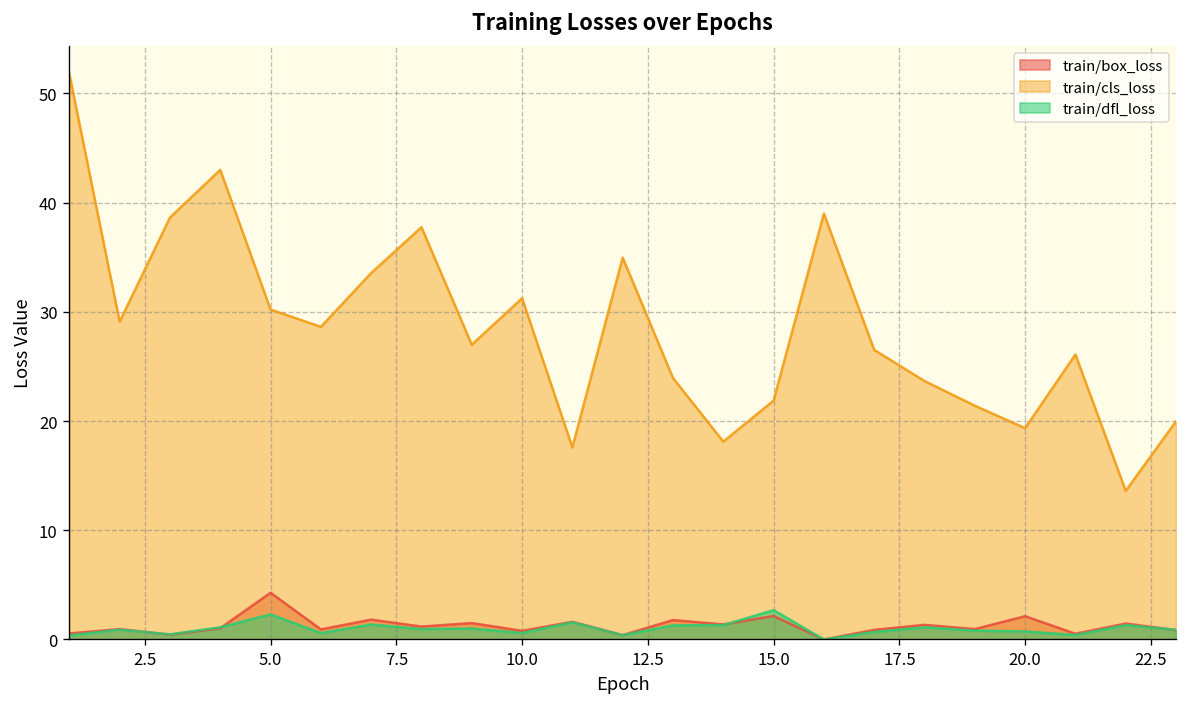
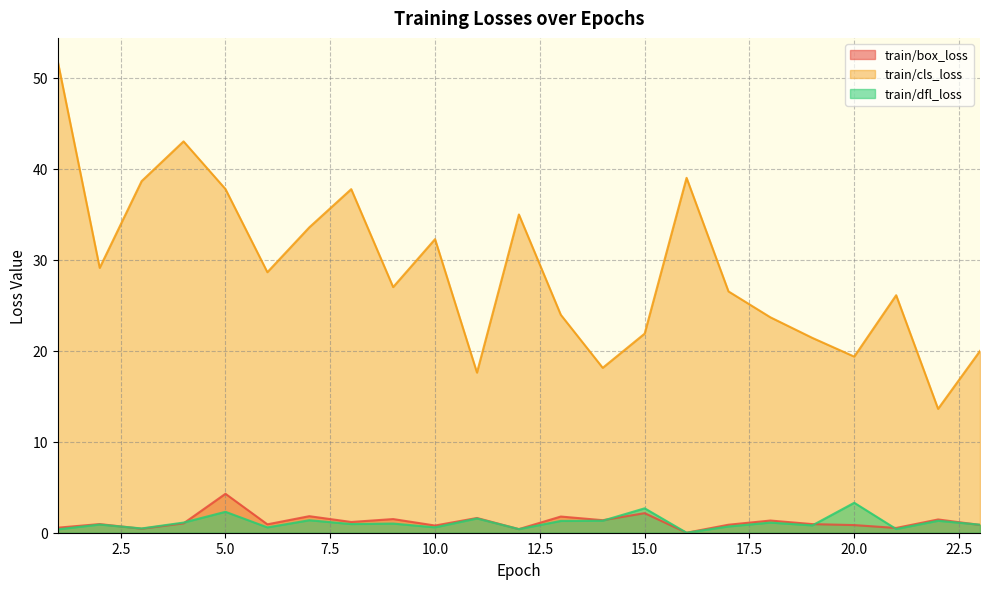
train/cls_loss, 5.0: 30 -> 38
train/cls_loss, 10.0: 31 -> 32
train/box_loss, 20.0: 2 -> 1
train/dfl_loss, 20.0: 1 -> 3
